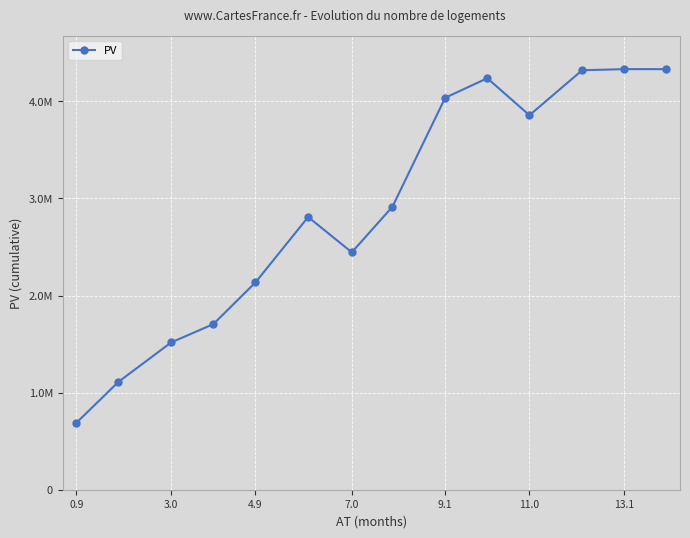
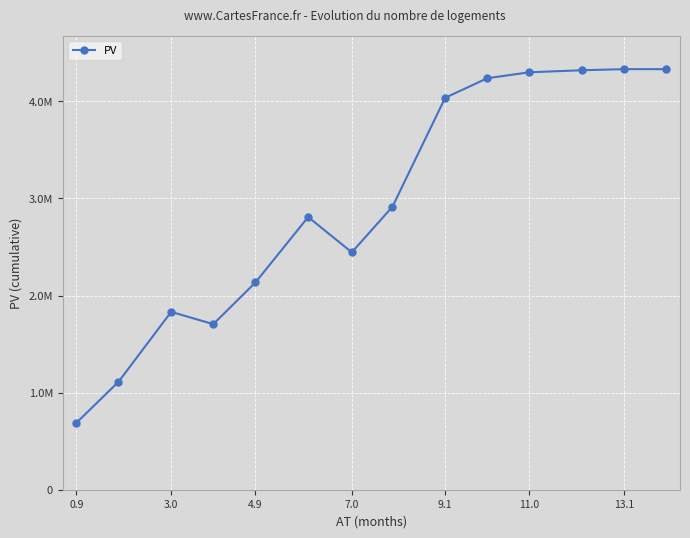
3.0: 1500000 -> 1800000
11.0: 3900000 -> 4300000
